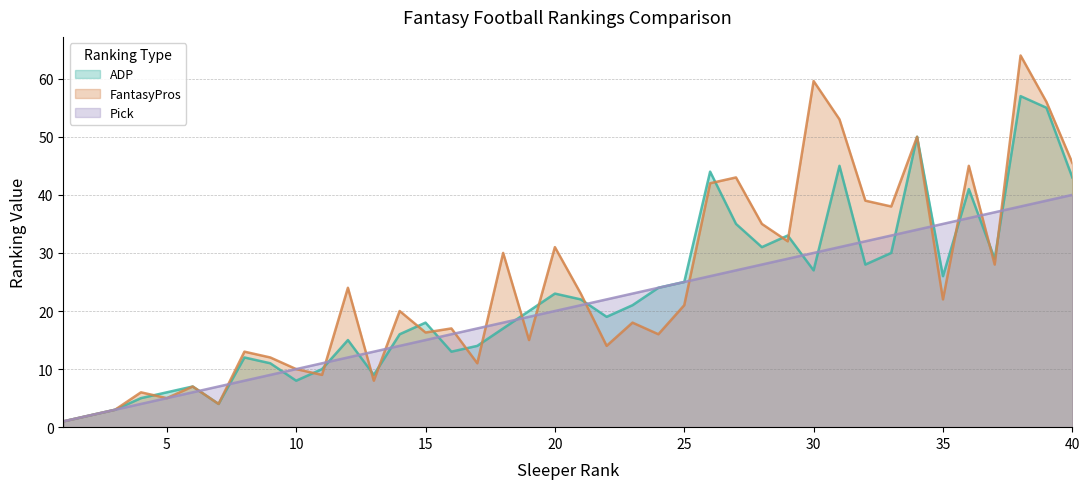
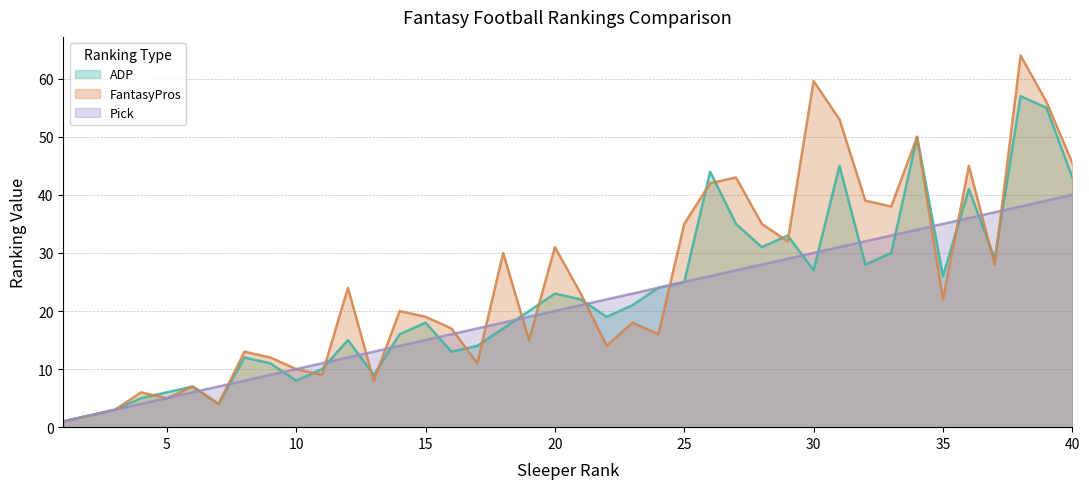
FantasyPros, 15: 16 -> 19
FantasyPros, 25: 21 -> 35
